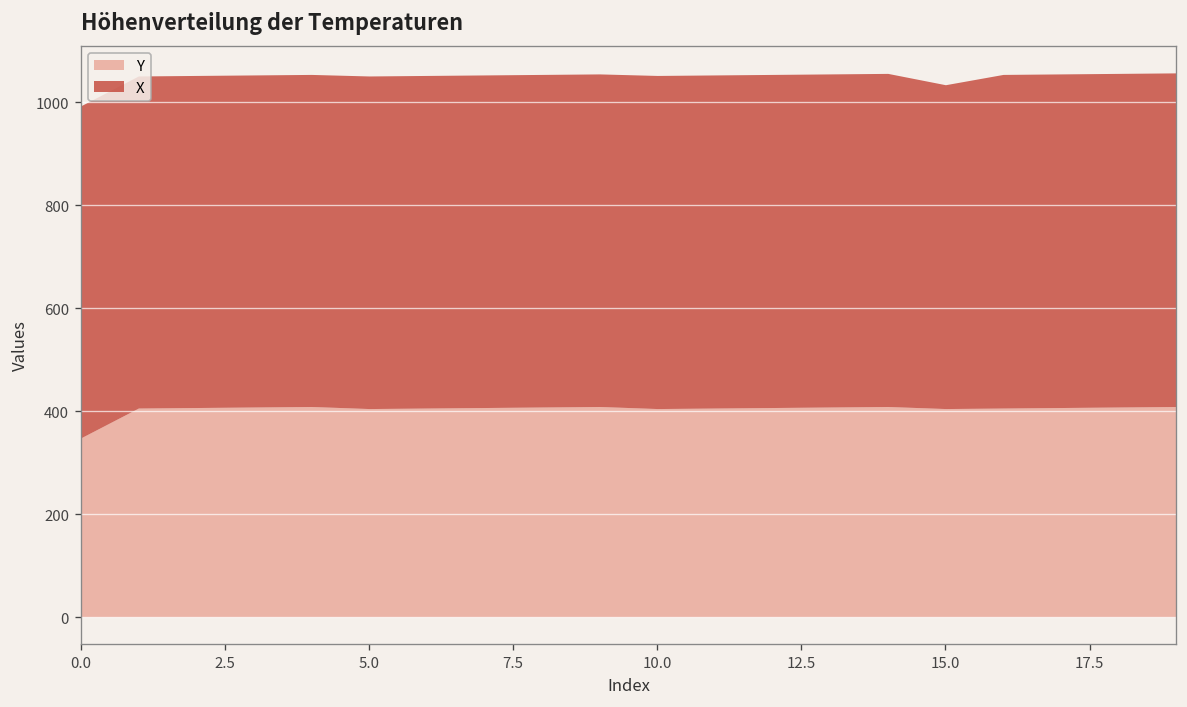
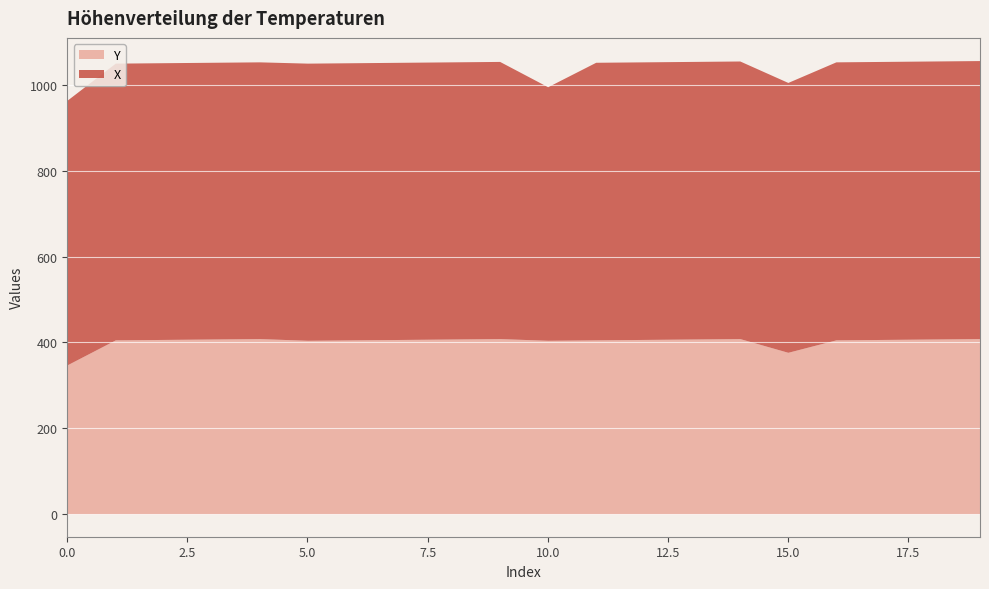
X, 0.0: 650 -> 620
X, 10.0: 650 -> 590
Y, 15.0: 410 -> 380
